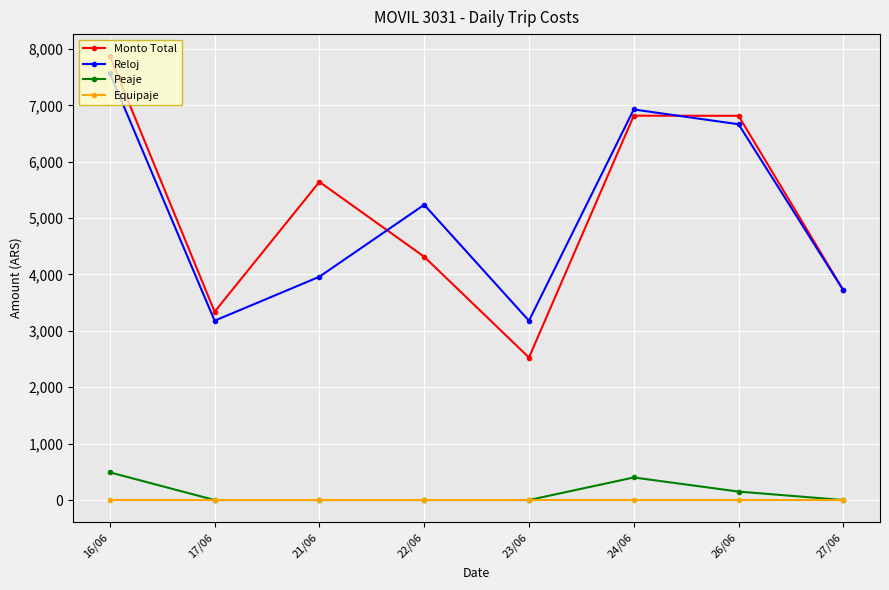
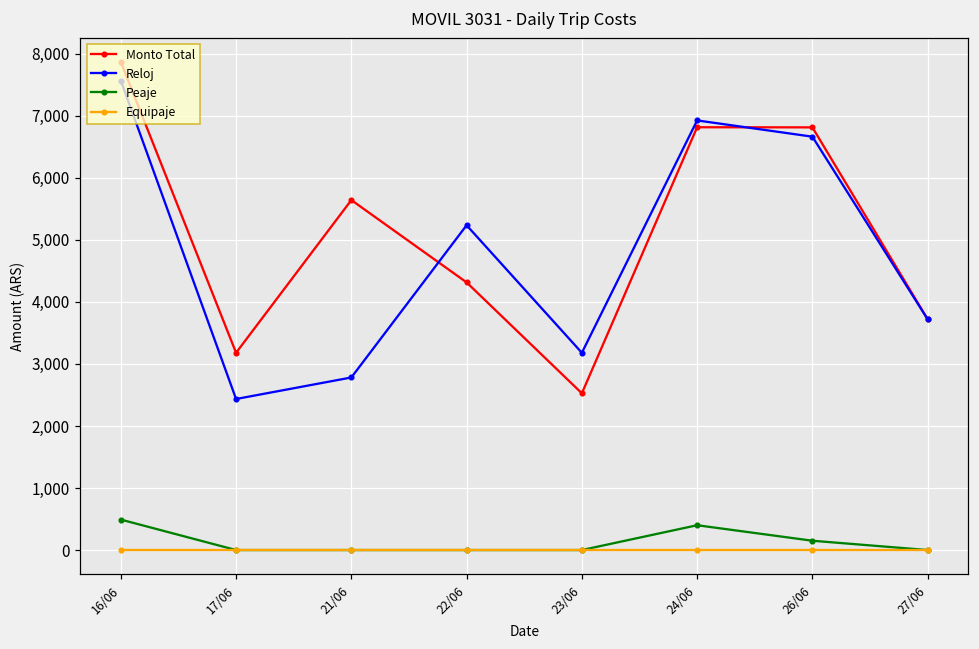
Monto Total, 17/06: 3,300 -> 3,200
Reloj, 17/06: 3,200 -> 2,400
Reloj, 21/06: 4,000 -> 2,800
